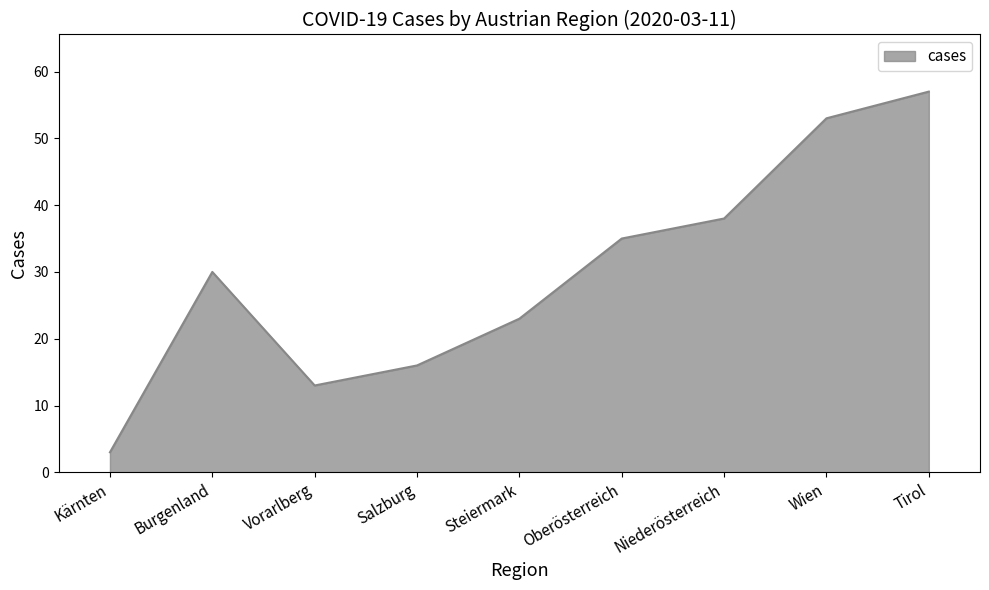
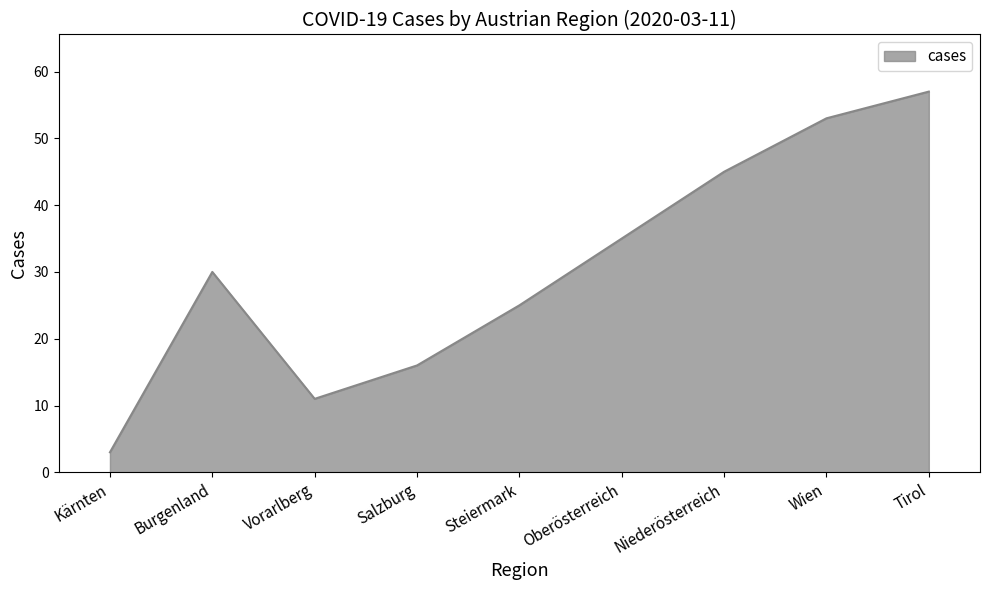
Vorarlberg: 13 -> 11
Steiermark: 23 -> 25
Niederösterreich: 38 -> 45
